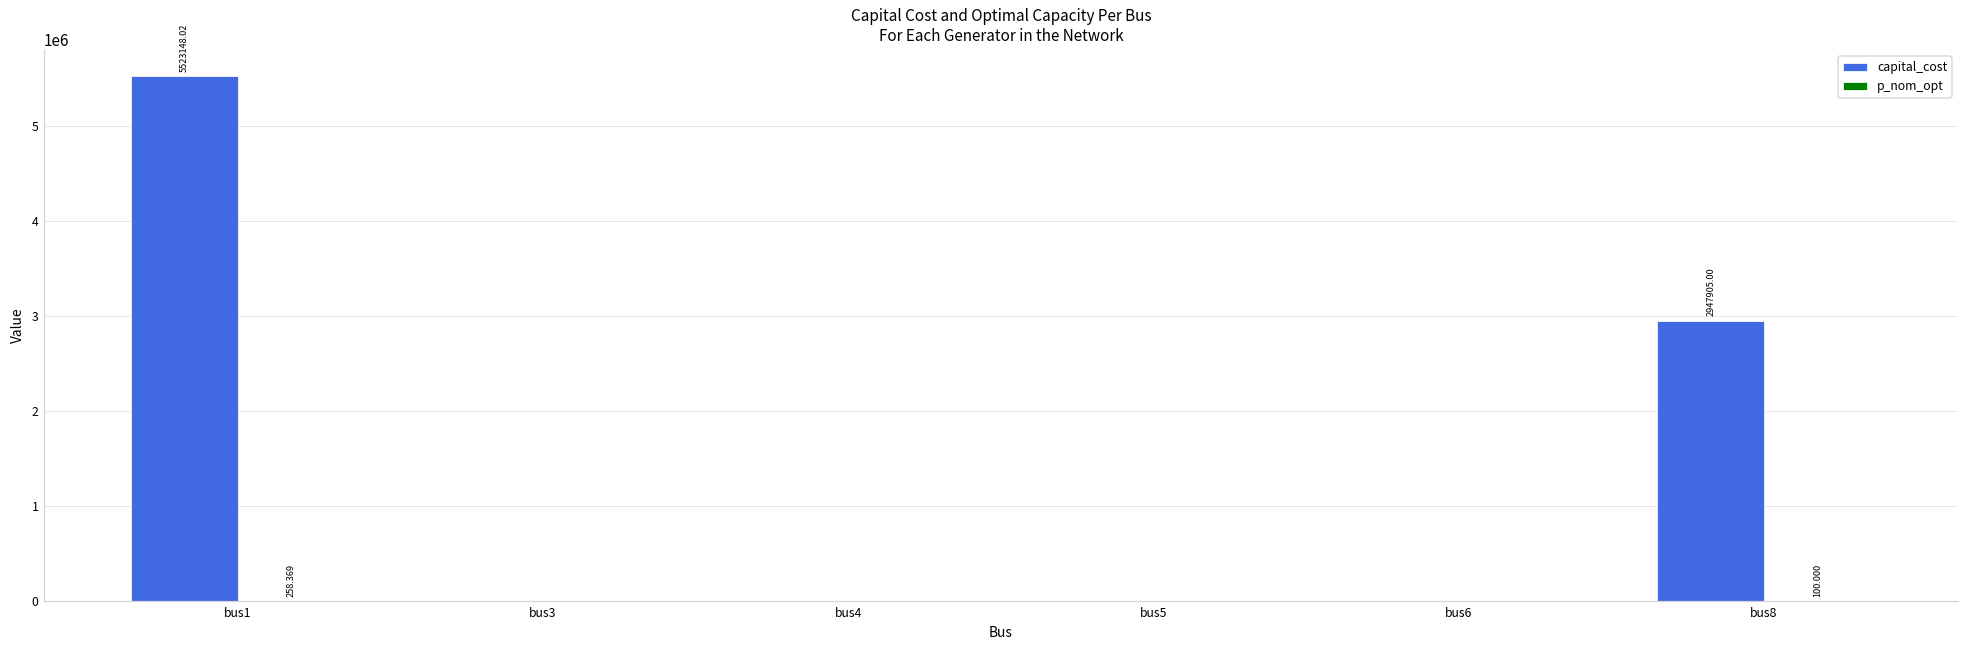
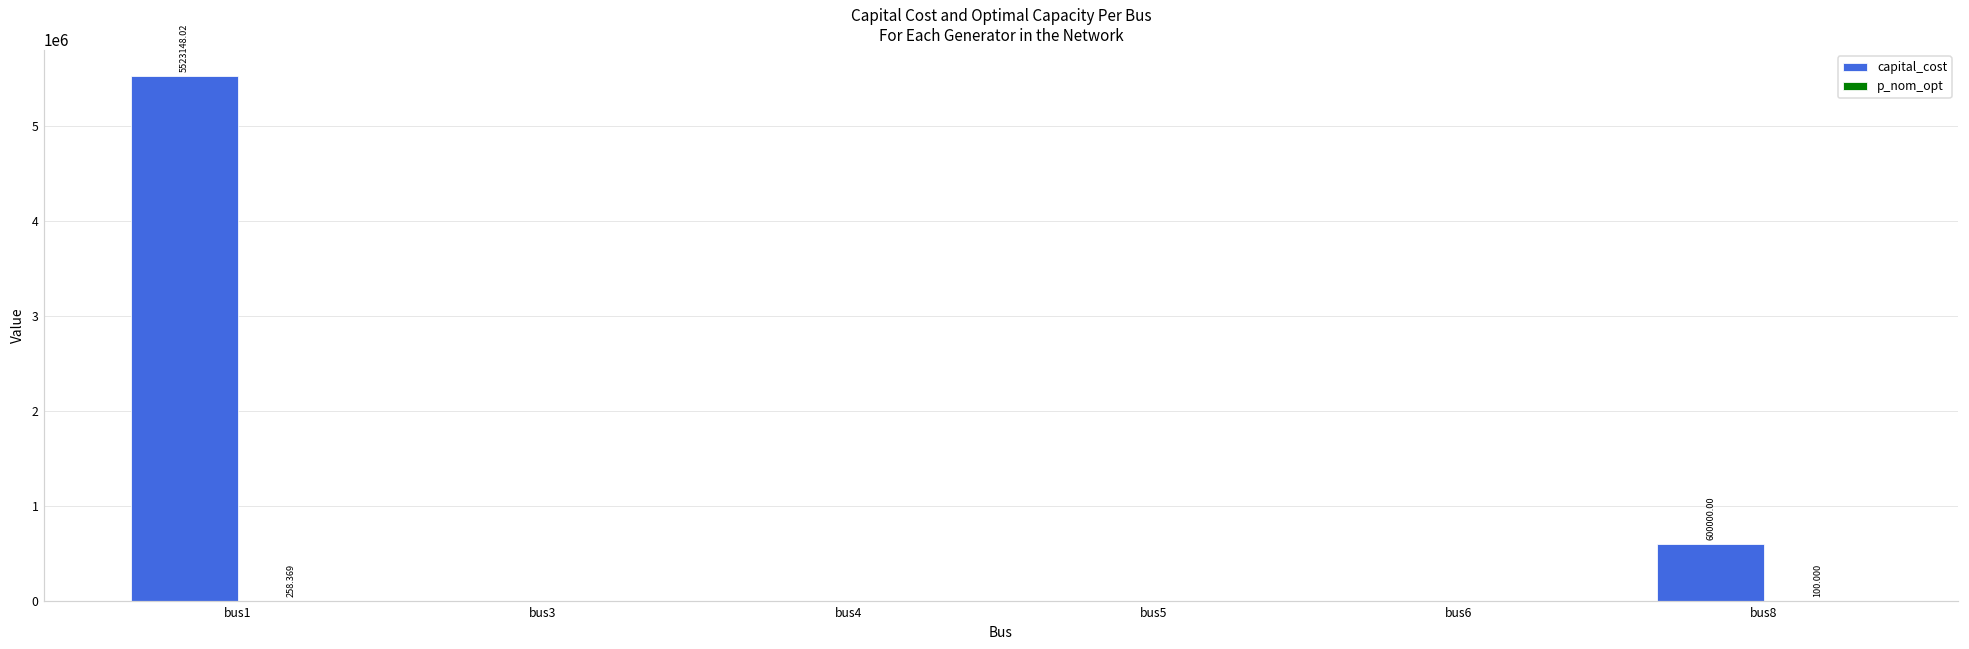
capital_cost, bus8: 2947905.00 -> 600000.00
